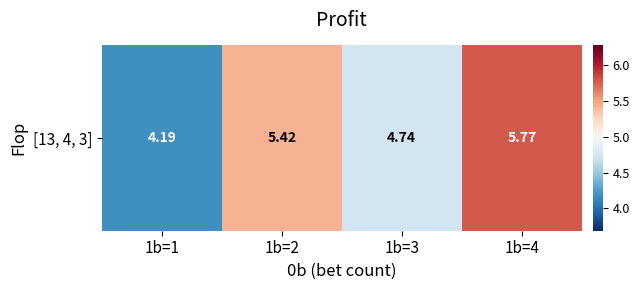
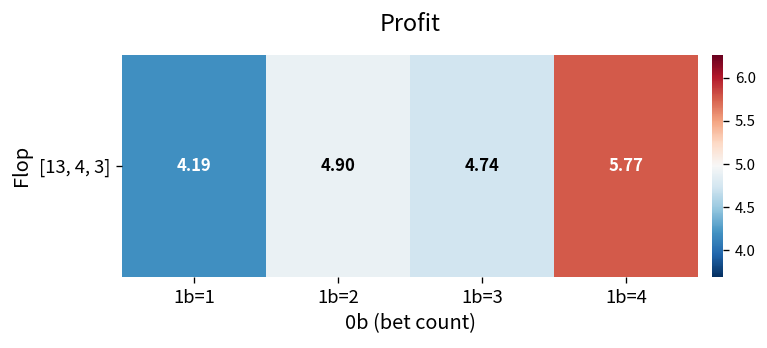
[13, 4, 3], 1b=2: 5.42 -> 4.90
